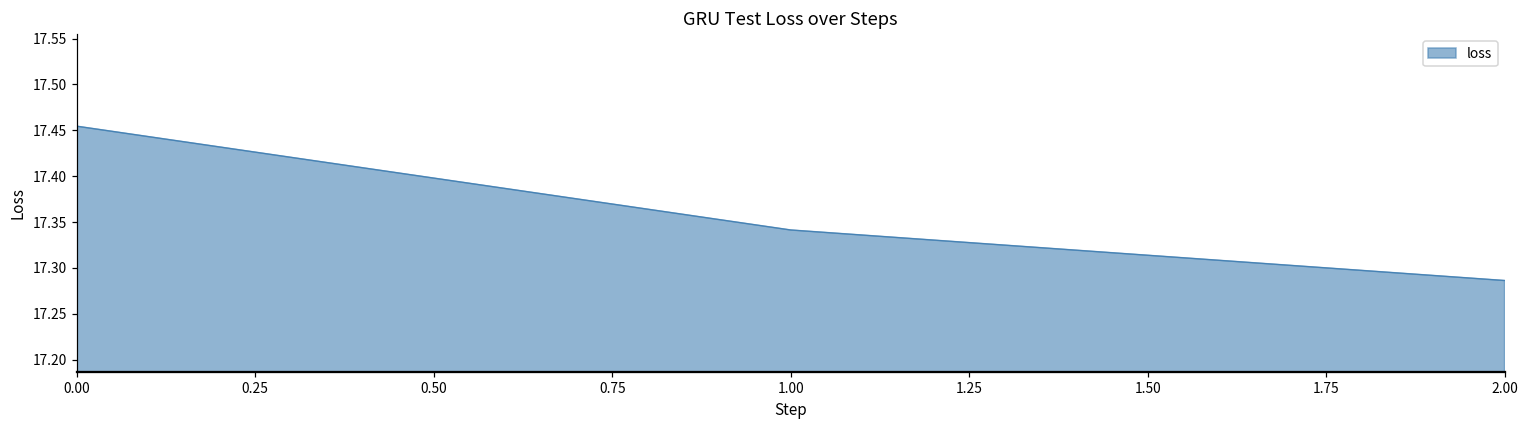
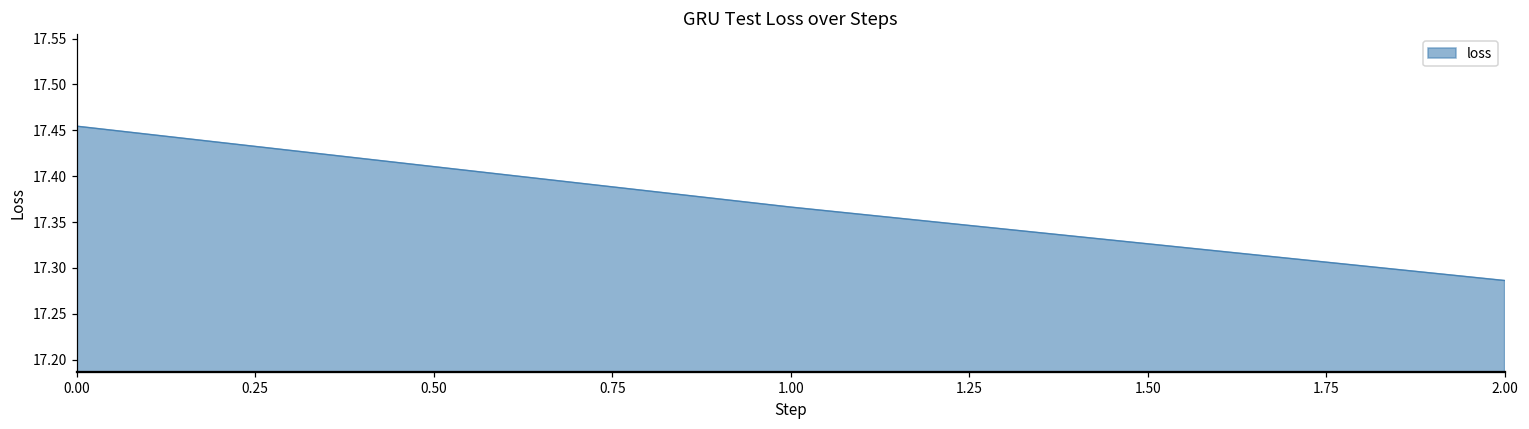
1.00: 17.34 -> 17.37
